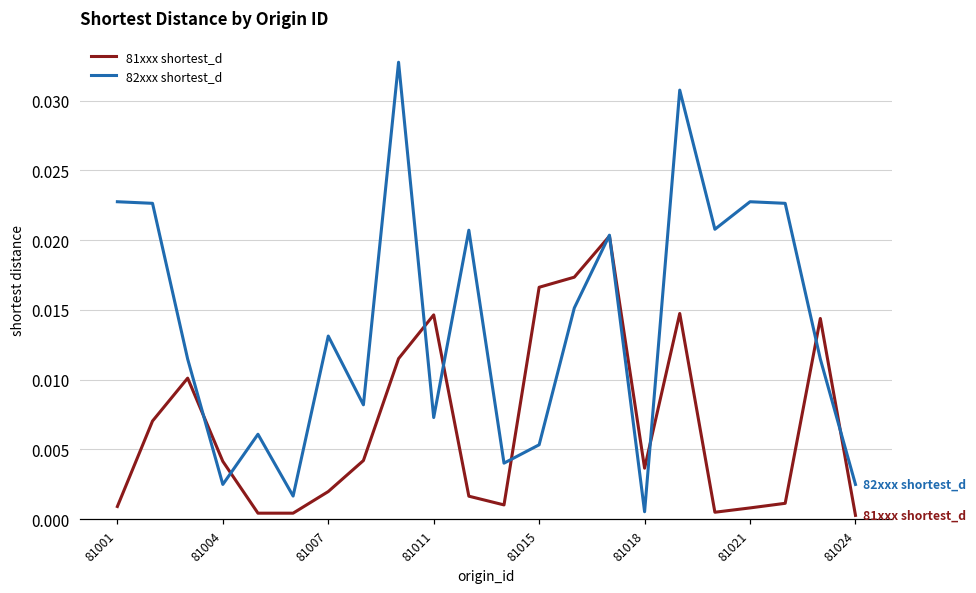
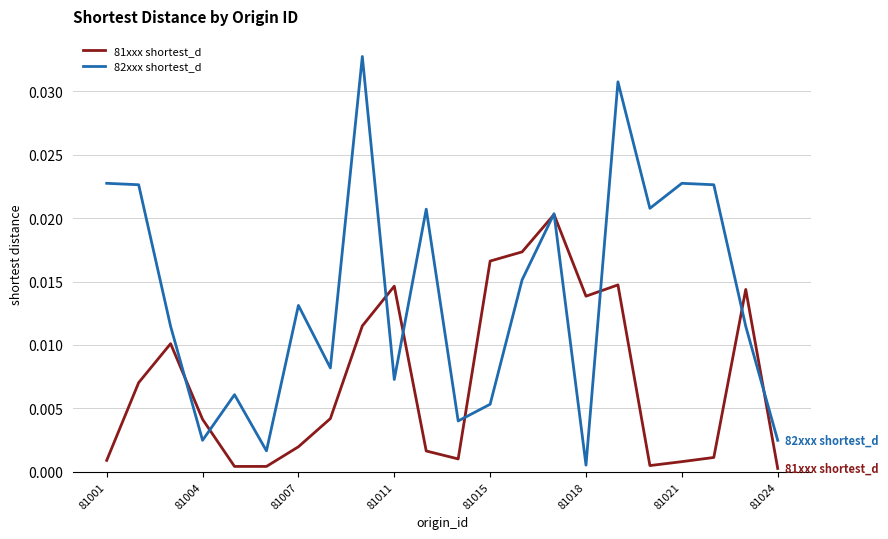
81xxx shortest_d, 81018: 0.0036 -> 0.0138
